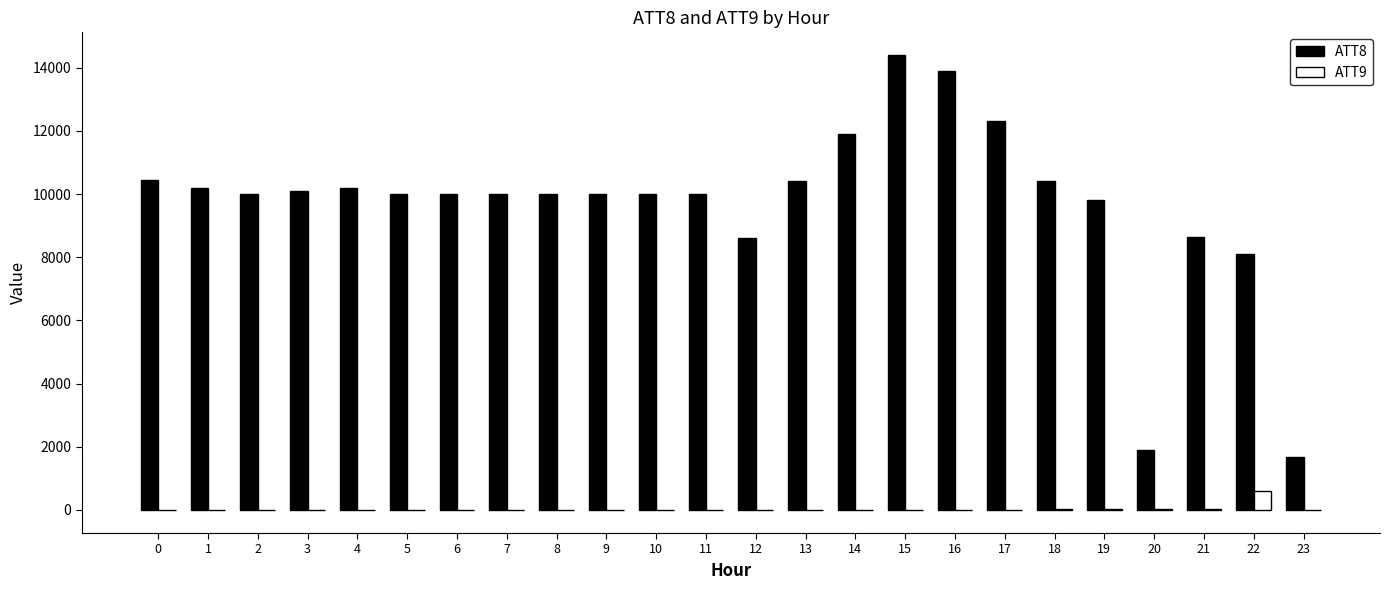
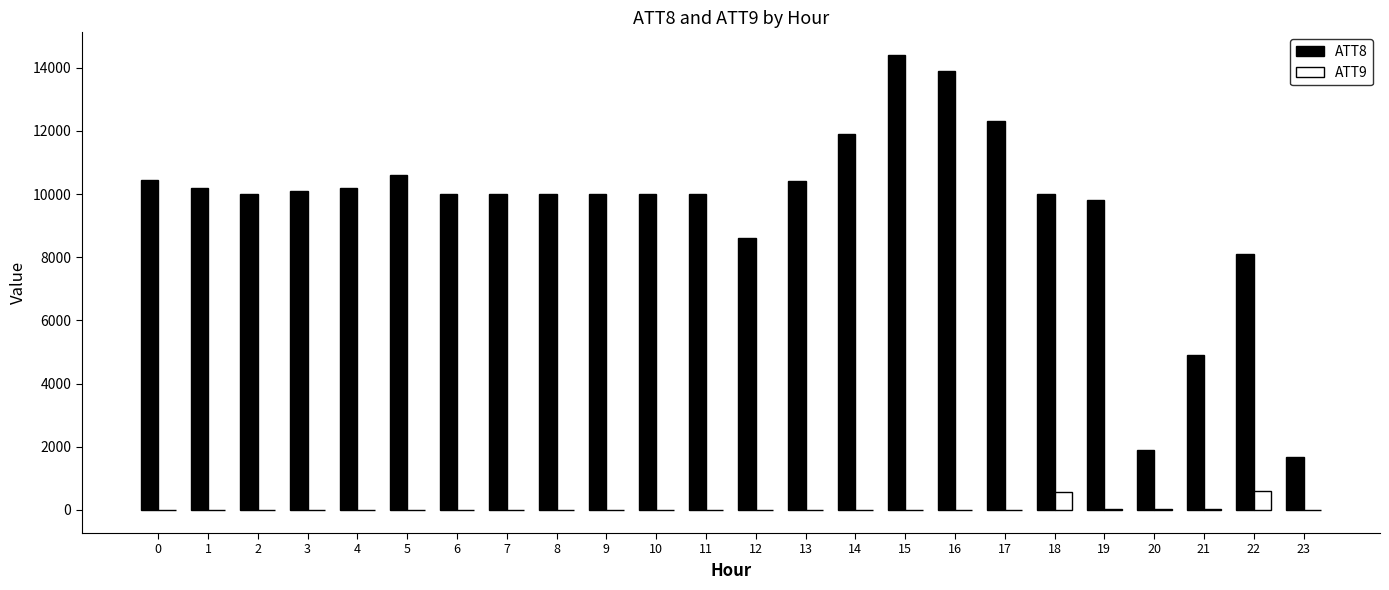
ATT8, 5: 10000 -> 10600
ATT8, 18: 10400 -> 10000
ATT9, 18: 0 -> 600
ATT8, 21: 8600 -> 4900
